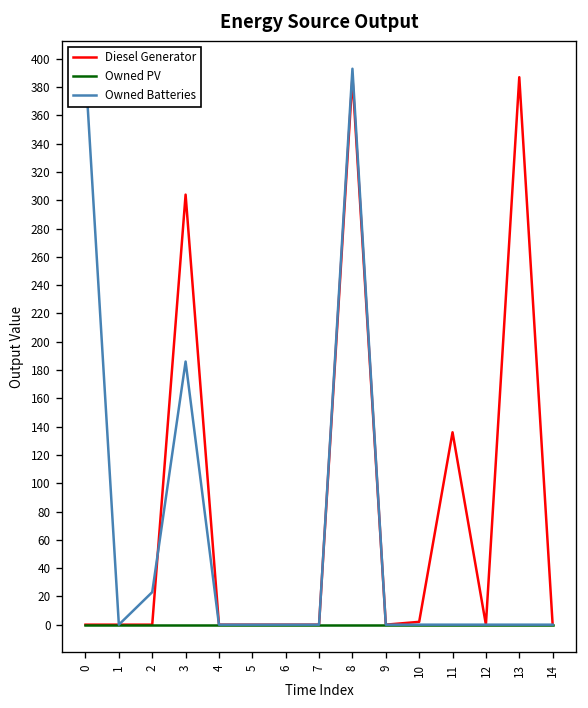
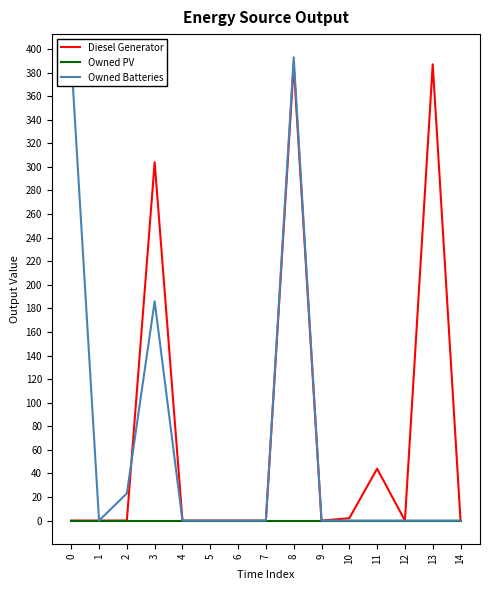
Diesel Generator, 11: 136 -> 44
